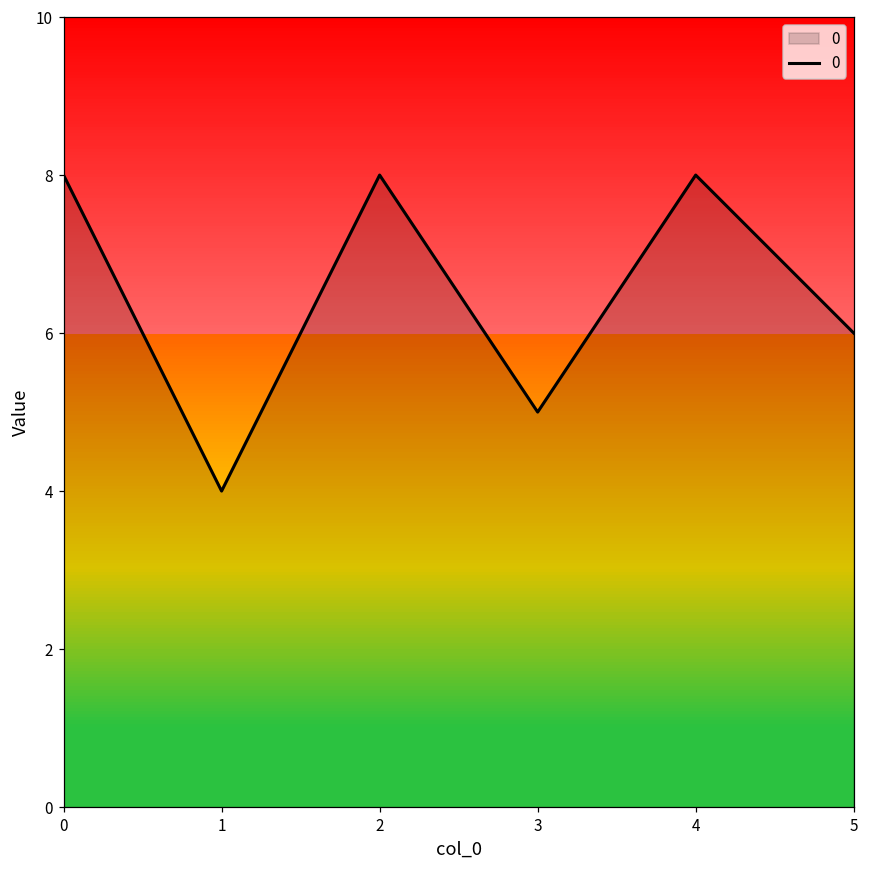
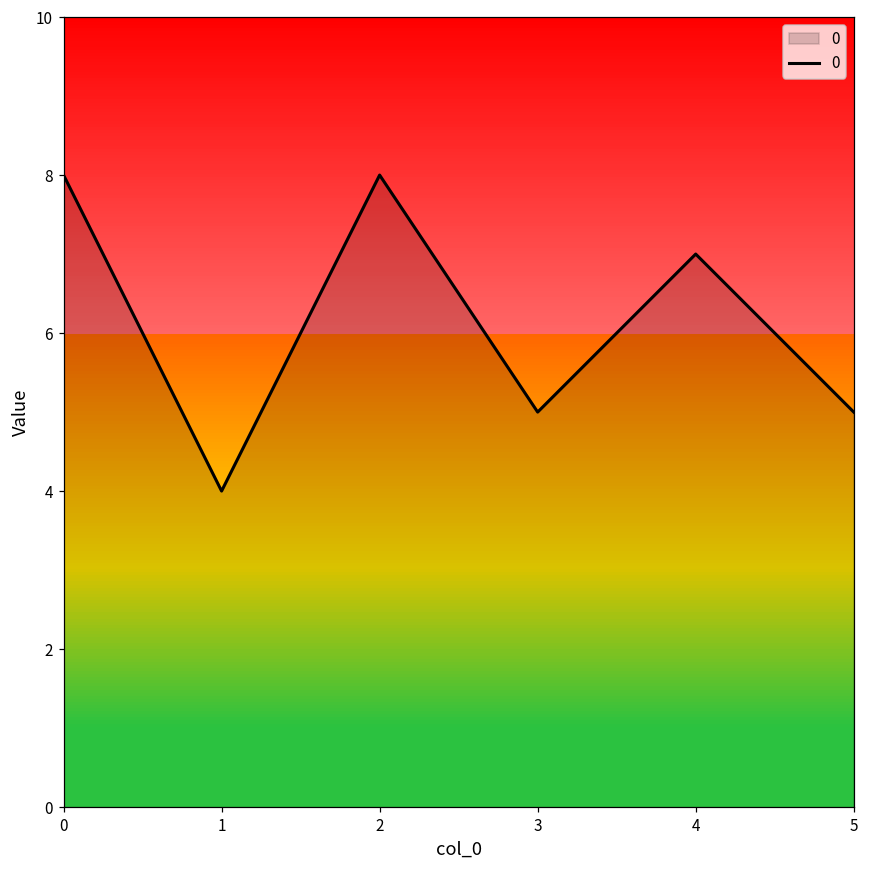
4: 8 -> 7
5: 6 -> 5
